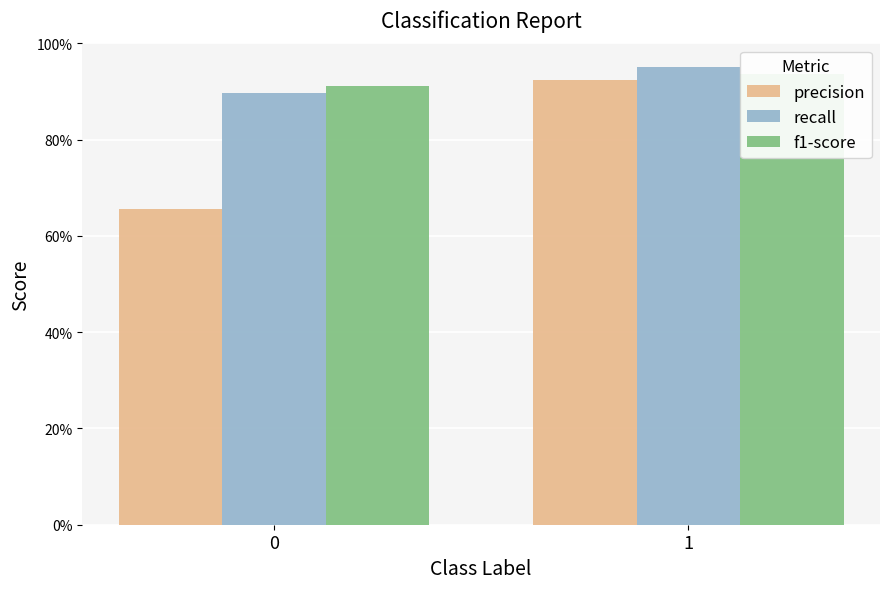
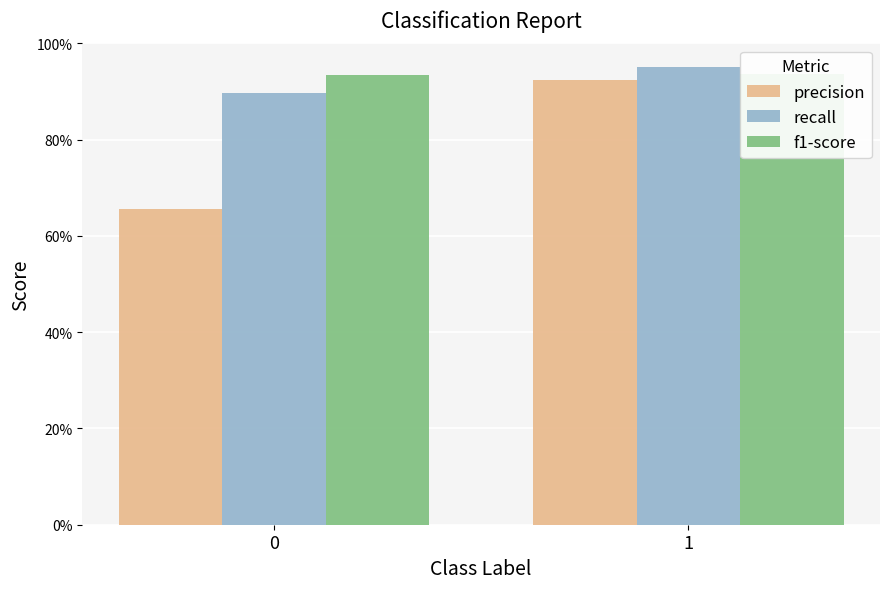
f1-score, 0: 91% -> 93%
